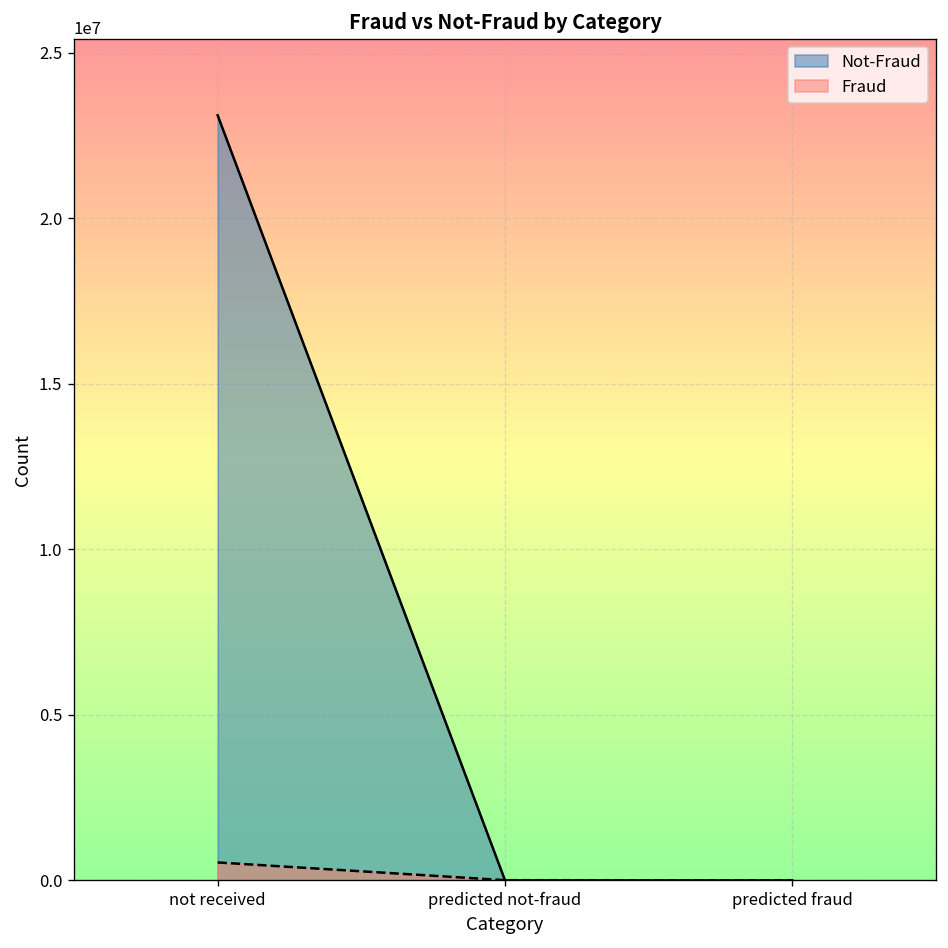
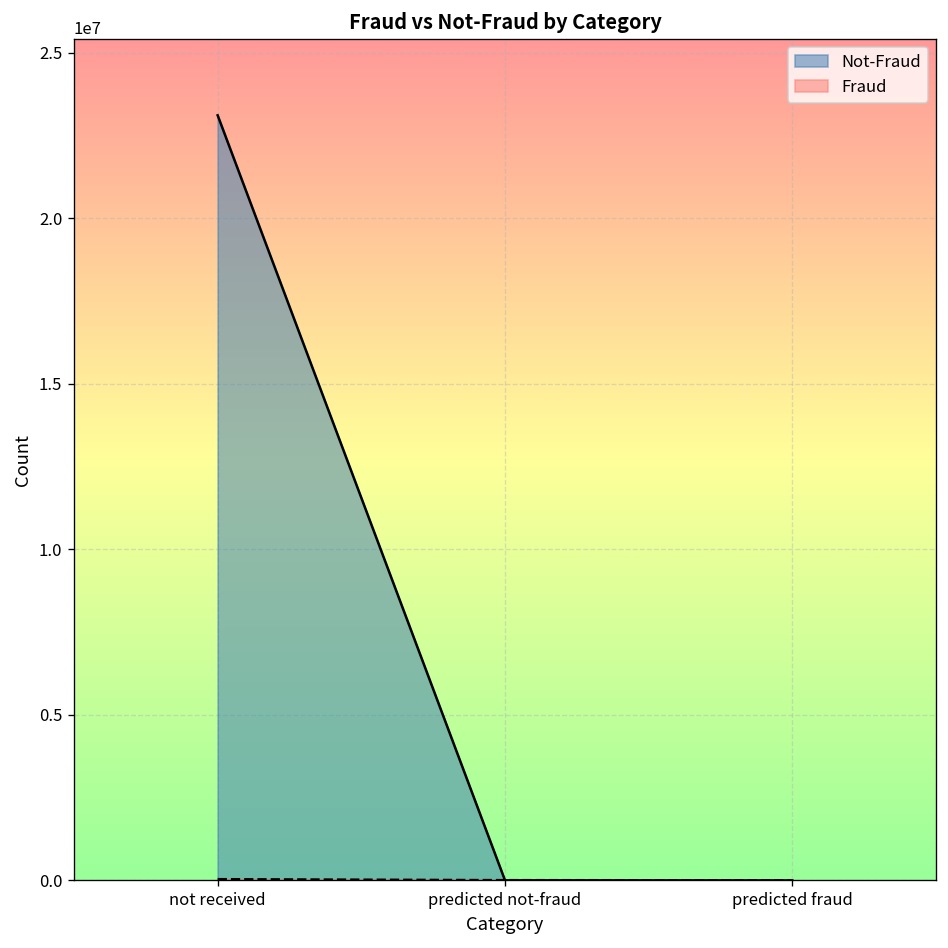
Fraud, not received: 500000 -> 0
